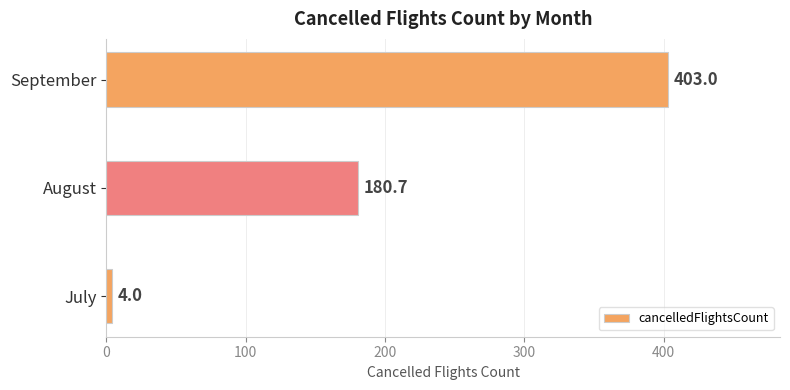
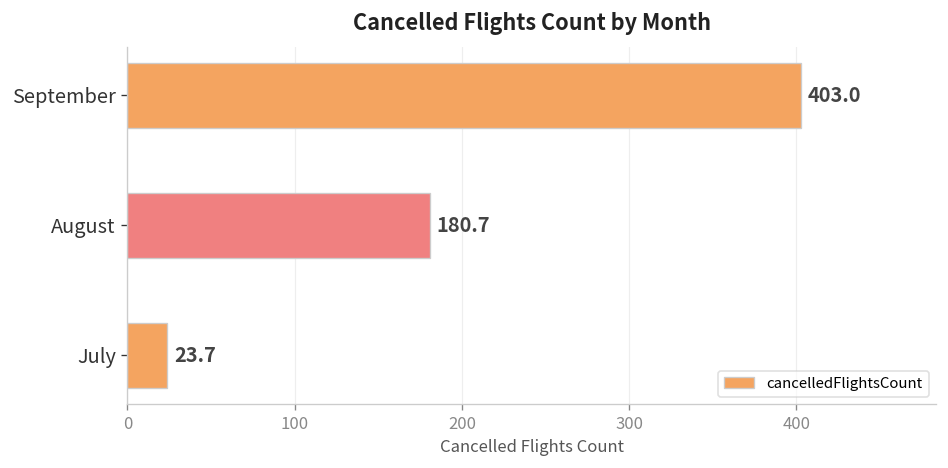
July: 4.0 -> 23.7
